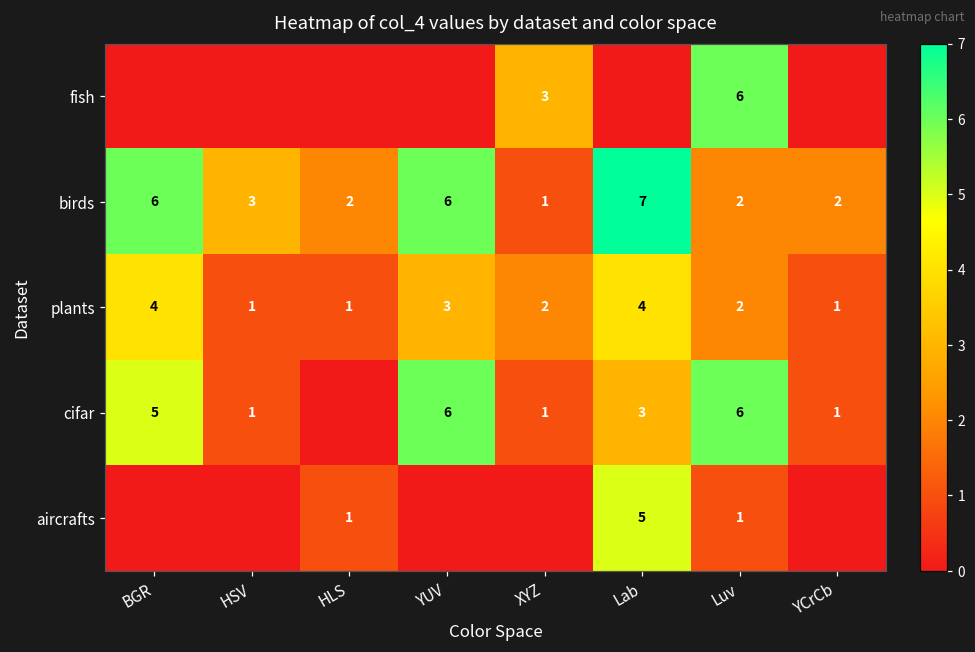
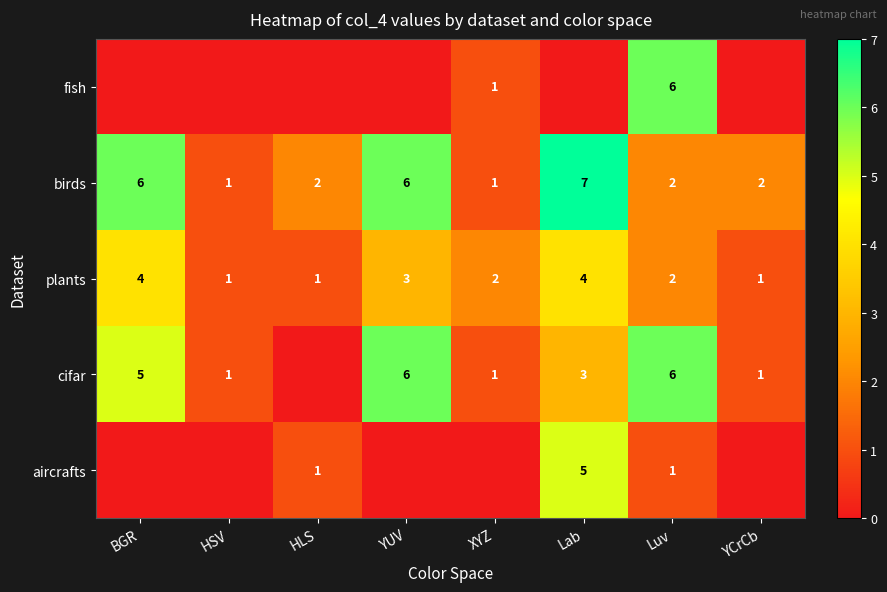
fish, XYZ: 3 -> 1
birds, HSV: 3 -> 1
